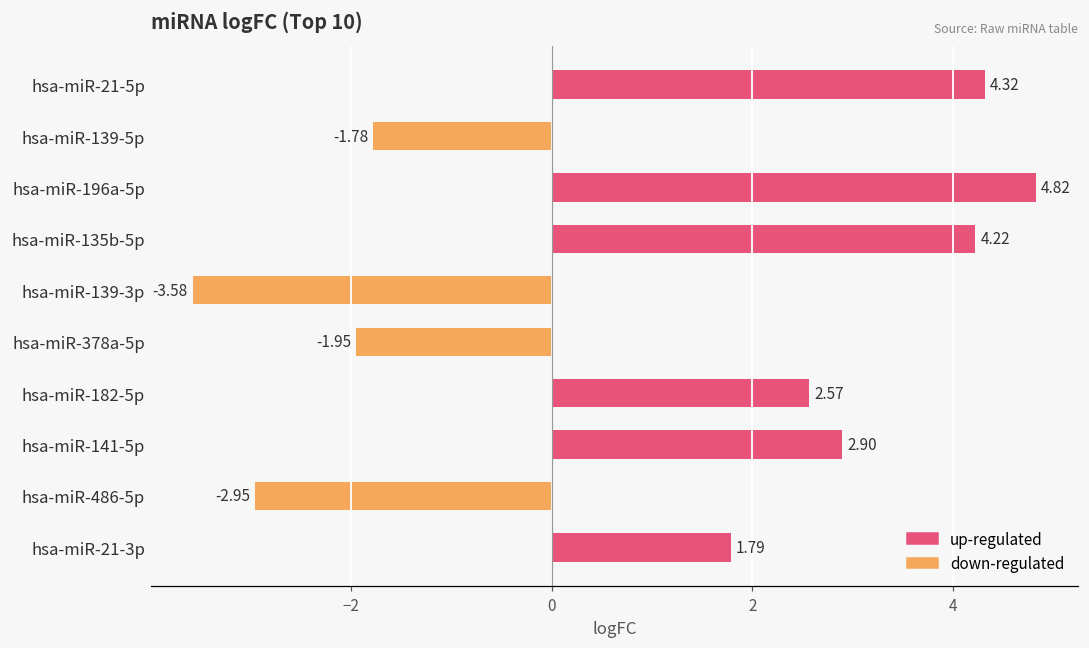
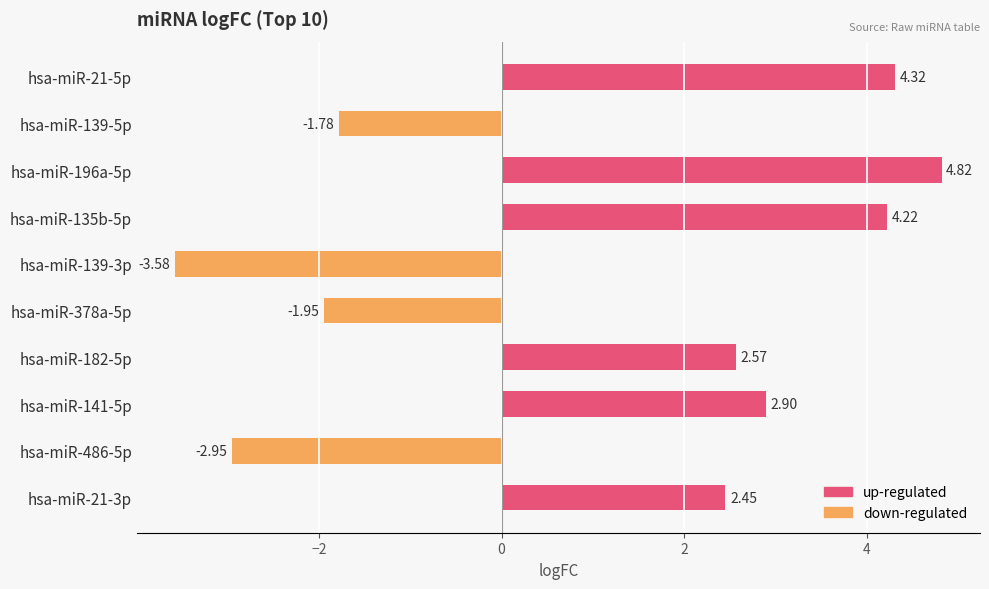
hsa-miR-21-3p: 1.79 -> 2.45
